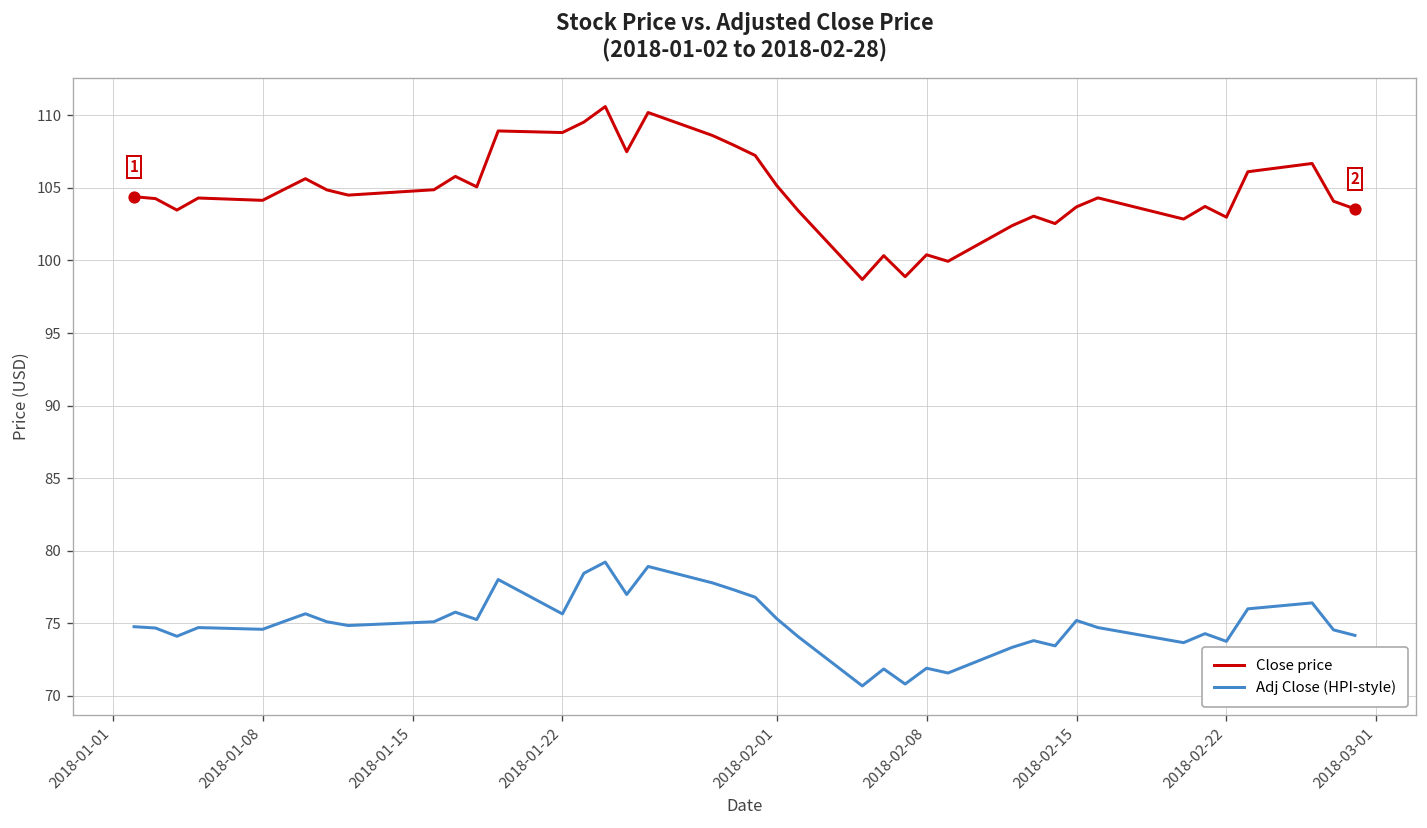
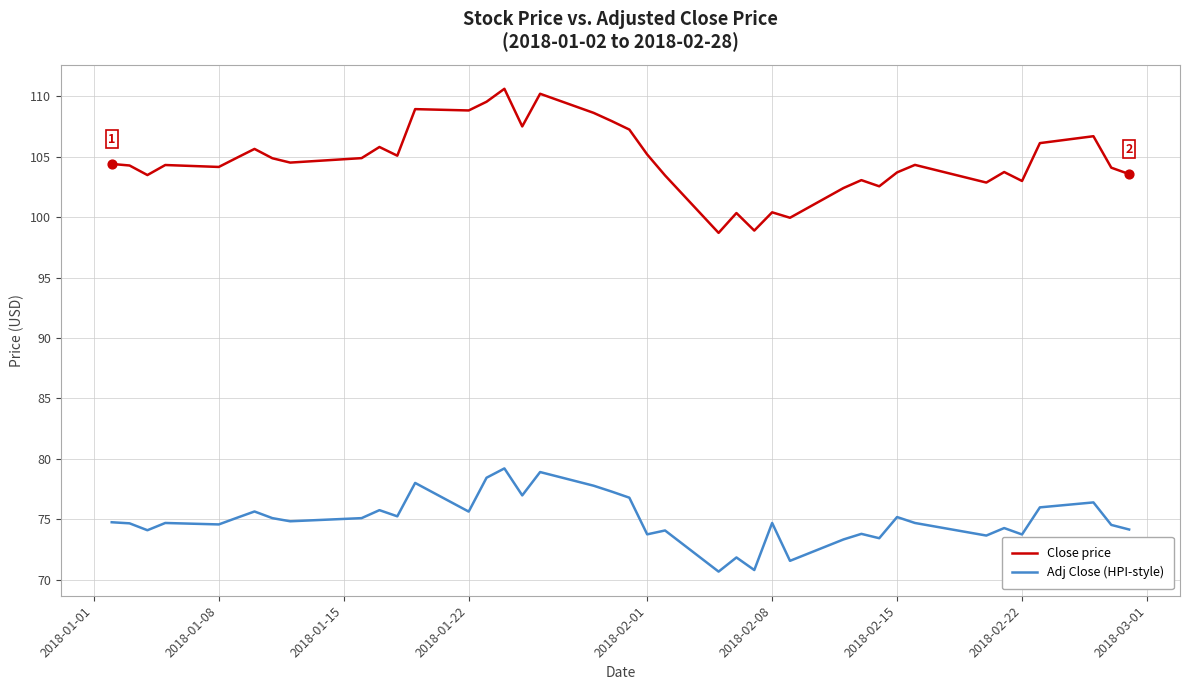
Adj Close (HPI-style), 2018-02-01: 75.3 -> 73.8
Adj Close (HPI-style), 2018-02-08: 71.9 -> 74.7
